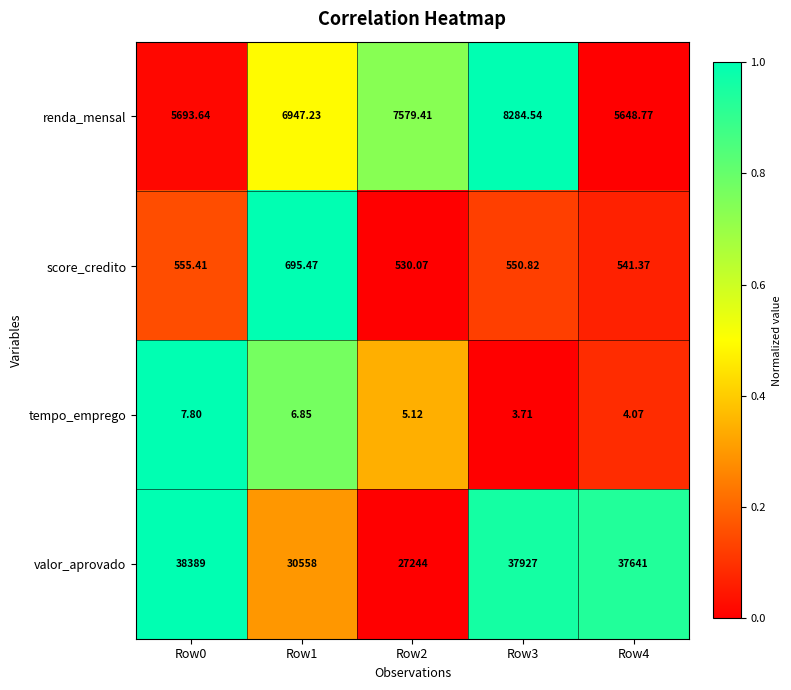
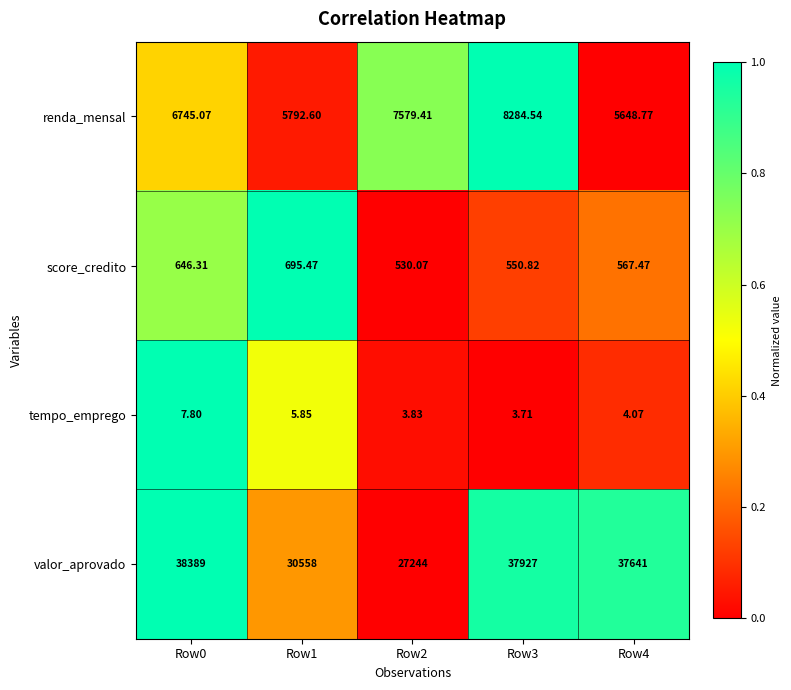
renda_mensal, Row0: 5693.64 -> 6745.07
renda_mensal, Row1: 6947.23 -> 5792.60
score_credito, Row0: 555.41 -> 646.31
score_credito, Row4: 541.37 -> 567.47
tempo_emprego, Row1: 6.85 -> 5.85
tempo_emprego, Row2: 5.12 -> 3.83
